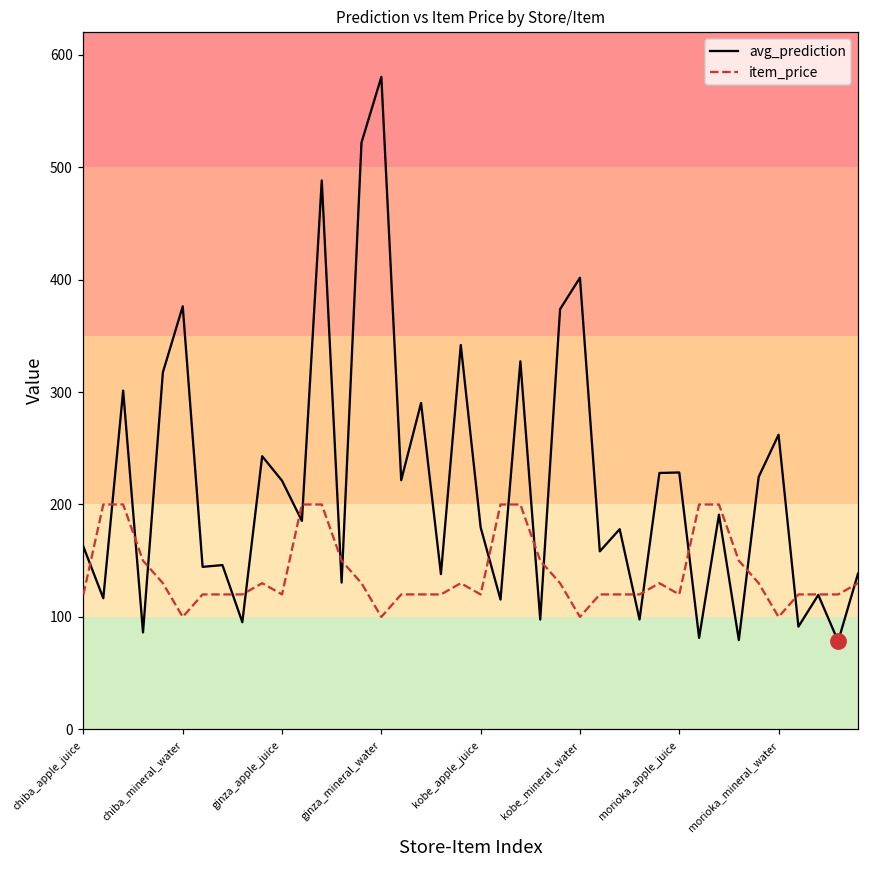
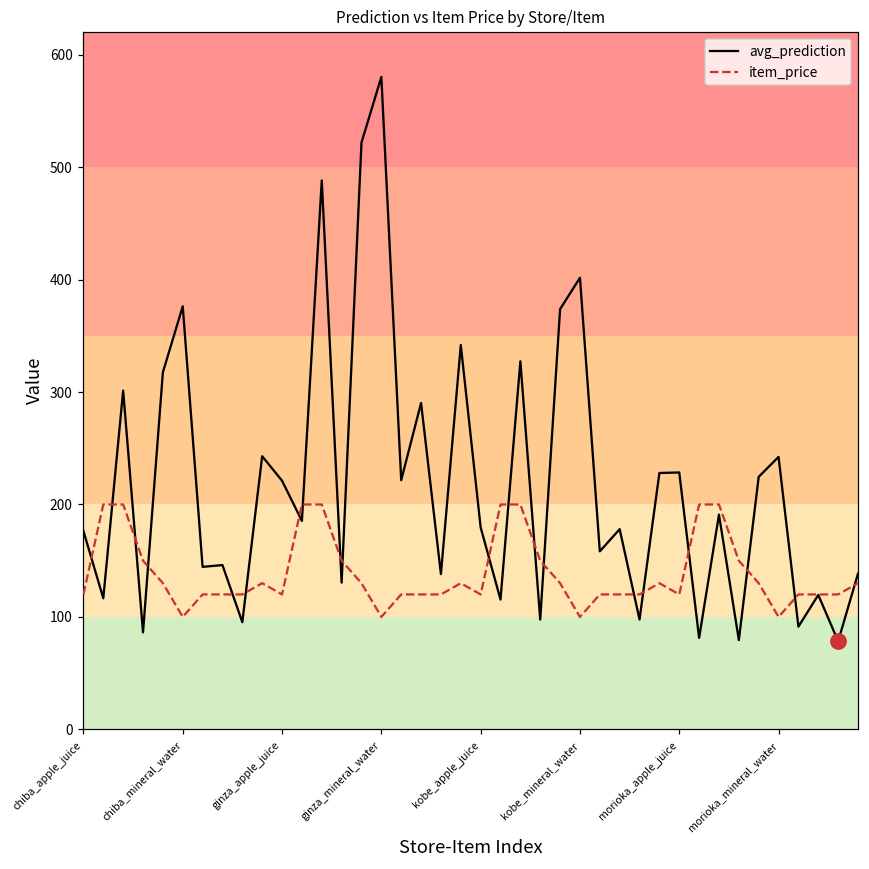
avg_prediction, chiba_apple_juice: 162 -> 176
avg_prediction, morioka_mineral_water: 262 -> 242
